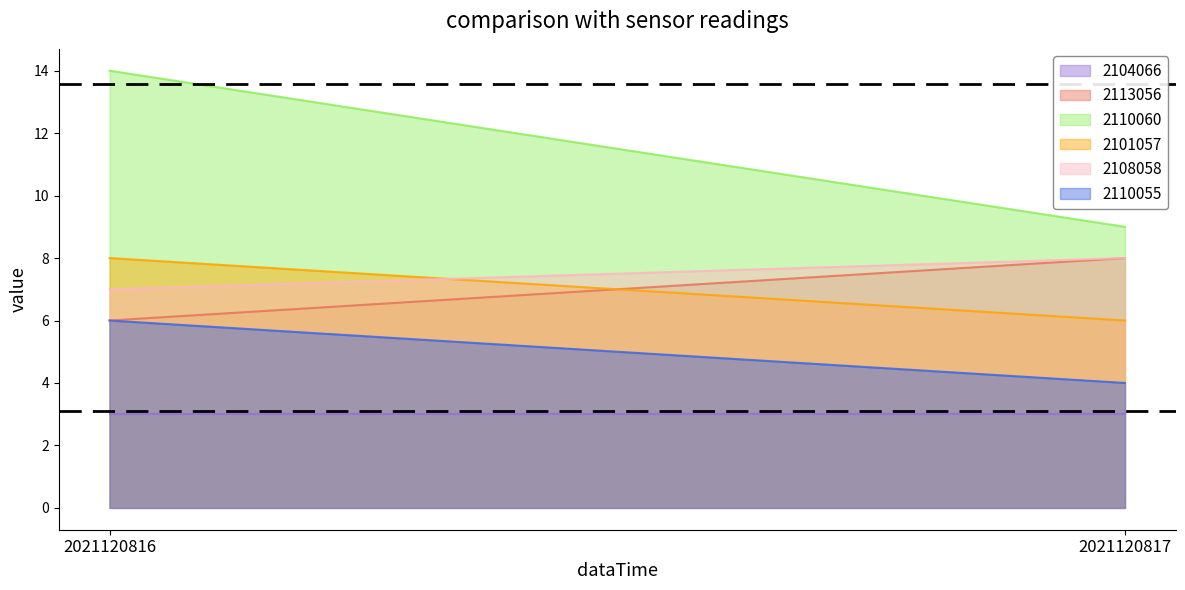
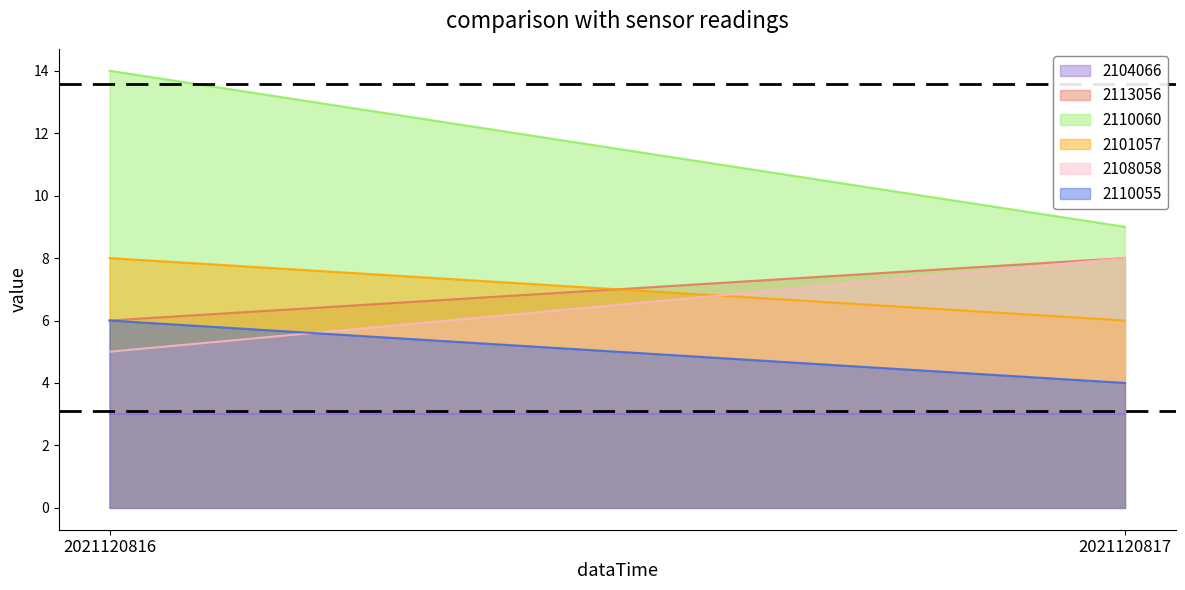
2108058, 2021120816: 7 -> 5
